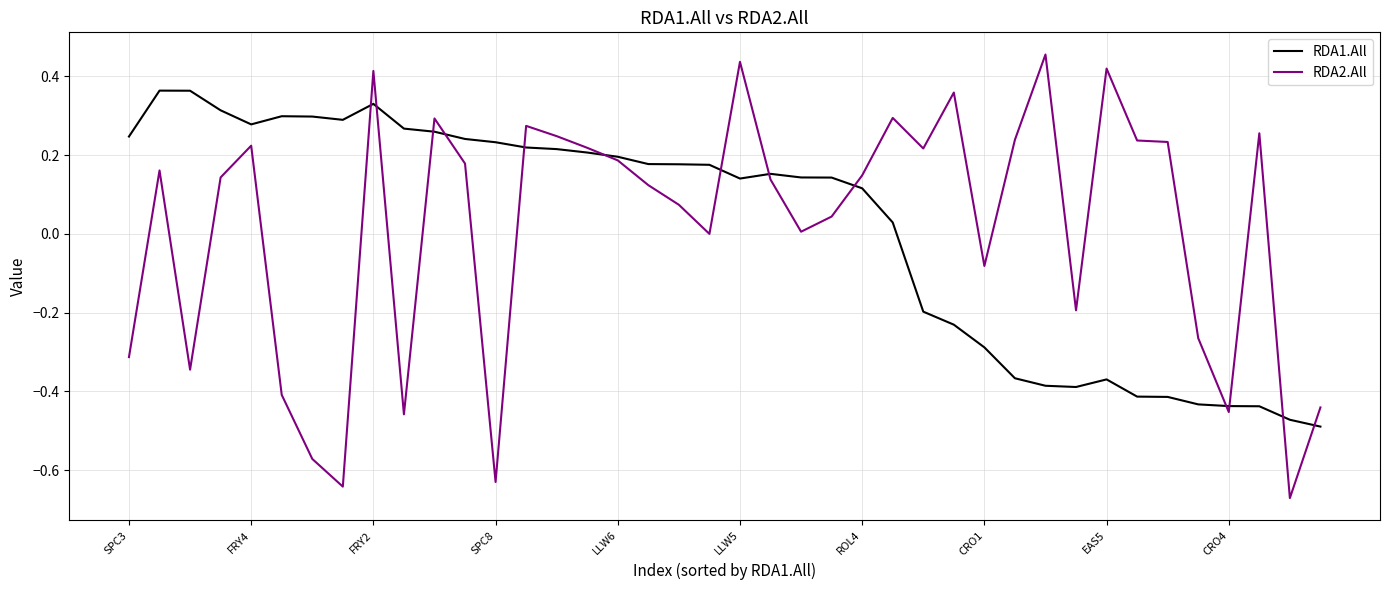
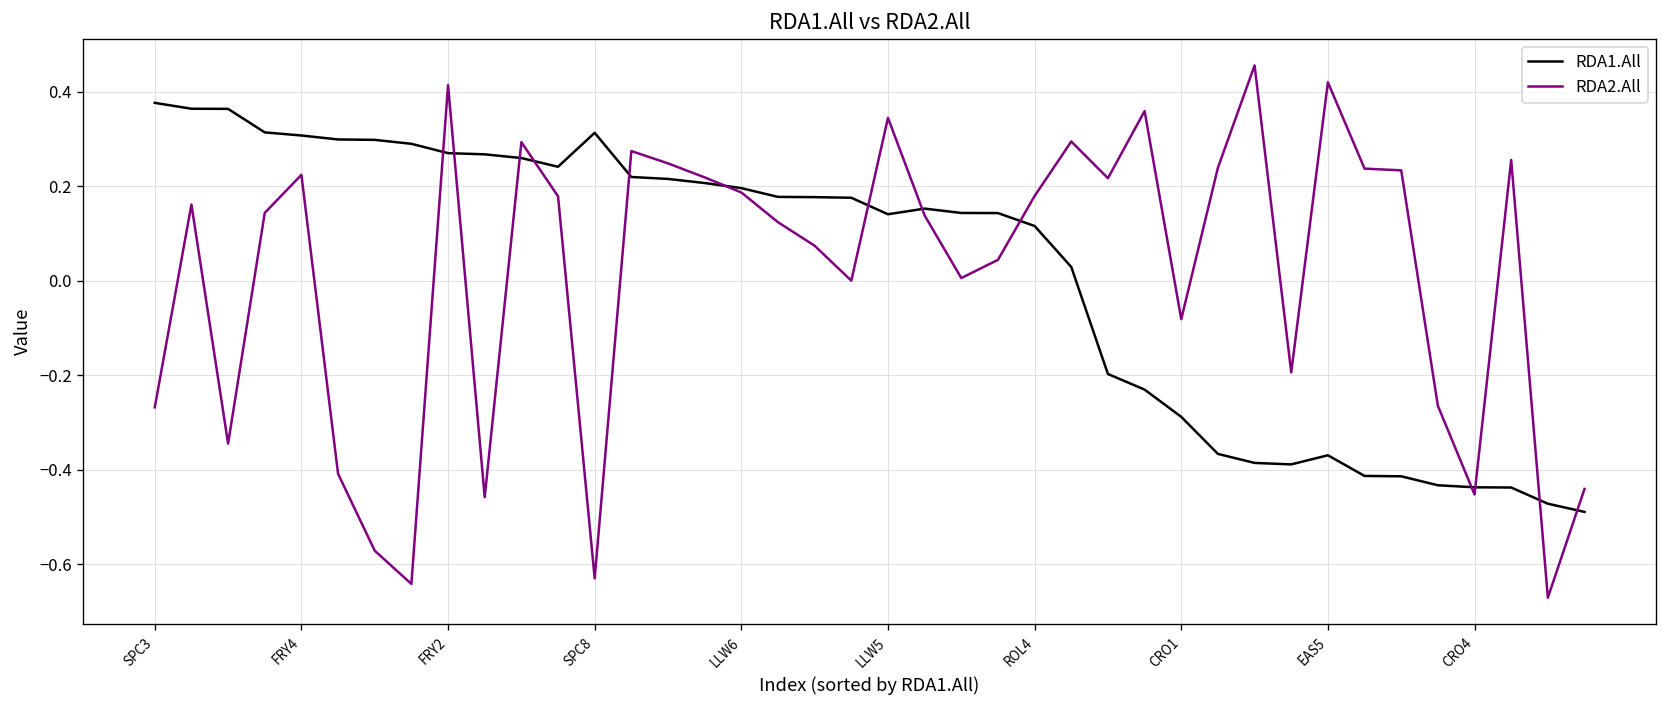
RDA1.All, SPC3: 0.25 -> 0.38
RDA2.All, SPC3: -0.31 -> -0.27
RDA1.All, FRY4: 0.28 -> 0.31
RDA1.All, FRY2: 0.33 -> 0.27
RDA1.All, SPC8: 0.23 -> 0.31
RDA2.All, LLW5: 0.44 -> 0.34
RDA2.All, ROL4: 0.15 -> 0.18
